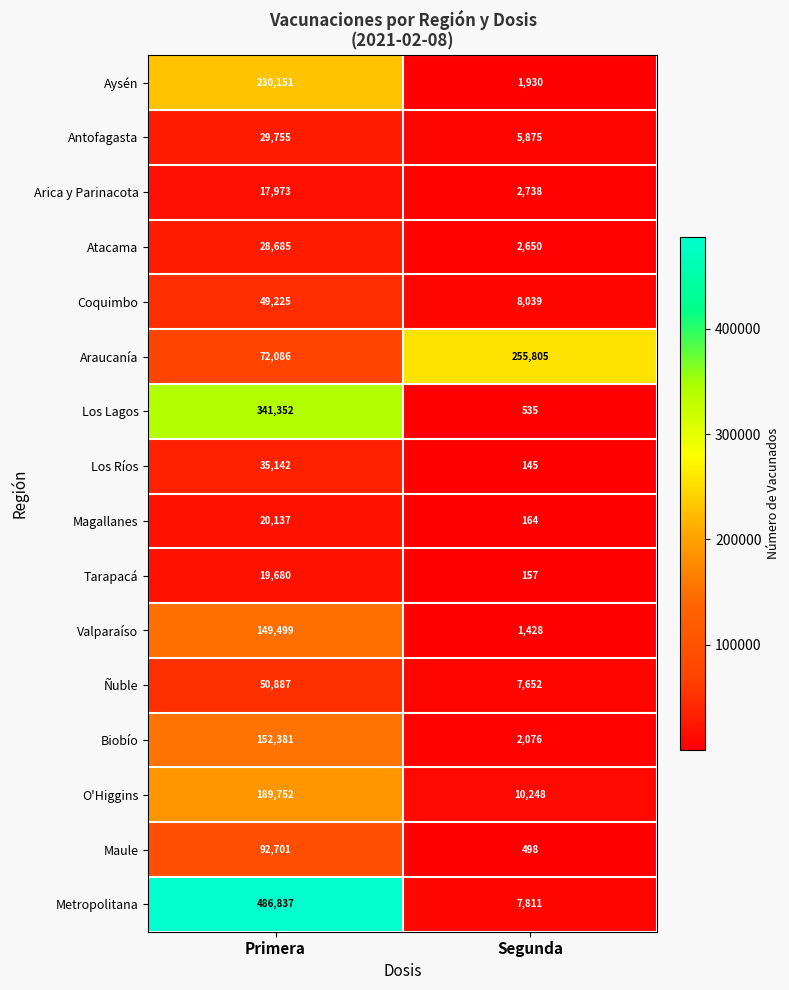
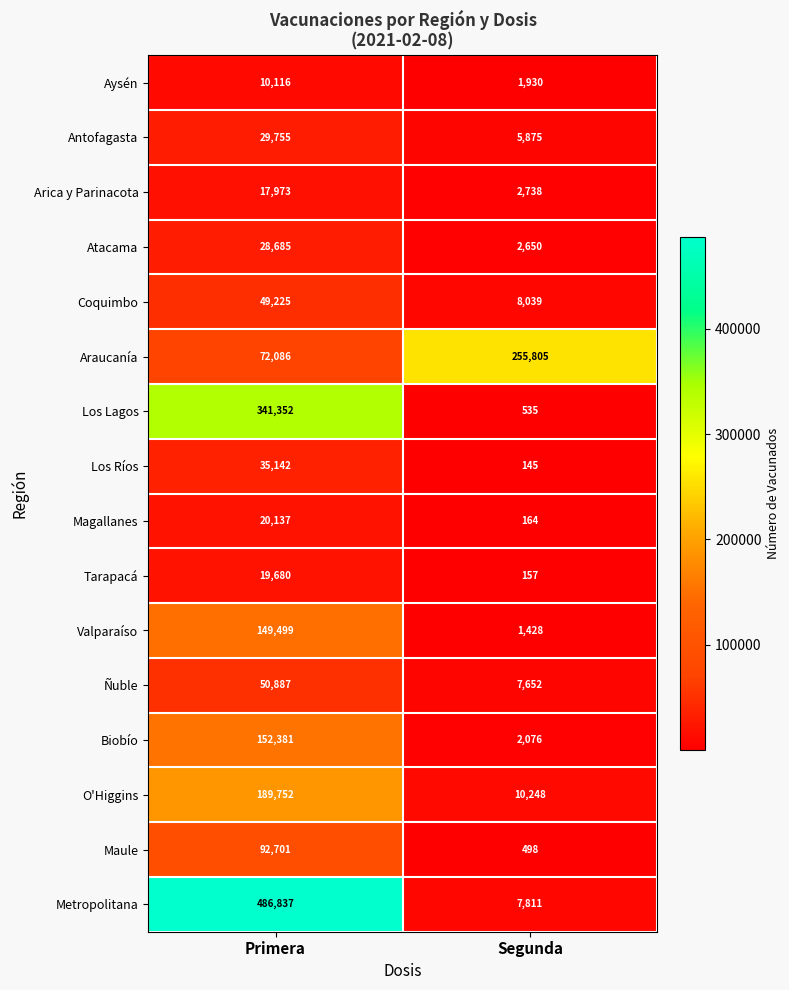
Aysén, Primera: 230,151 -> 10,116
